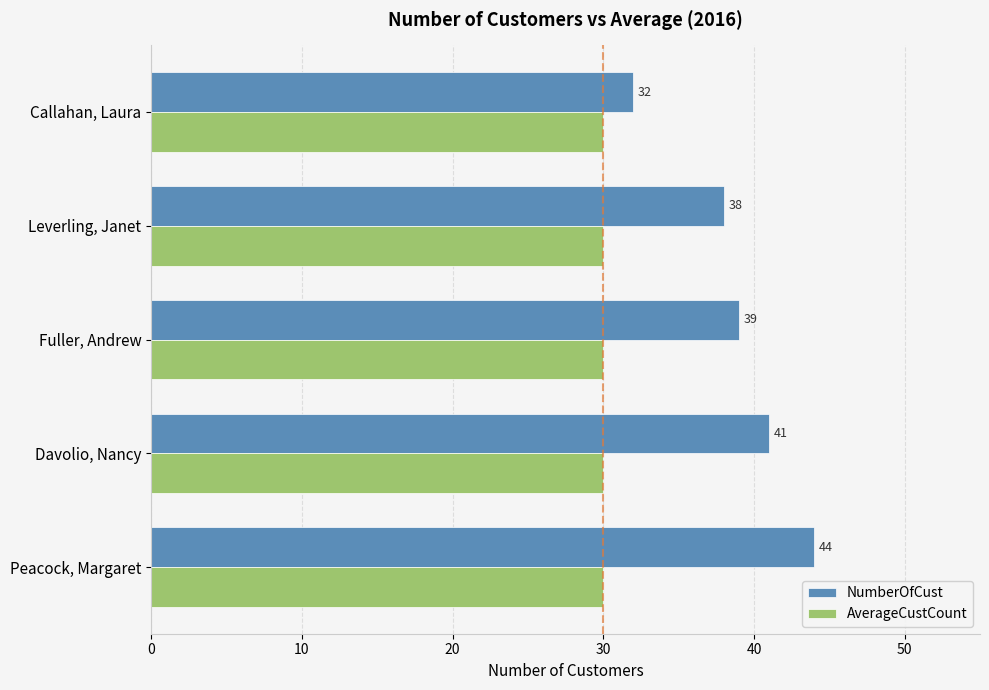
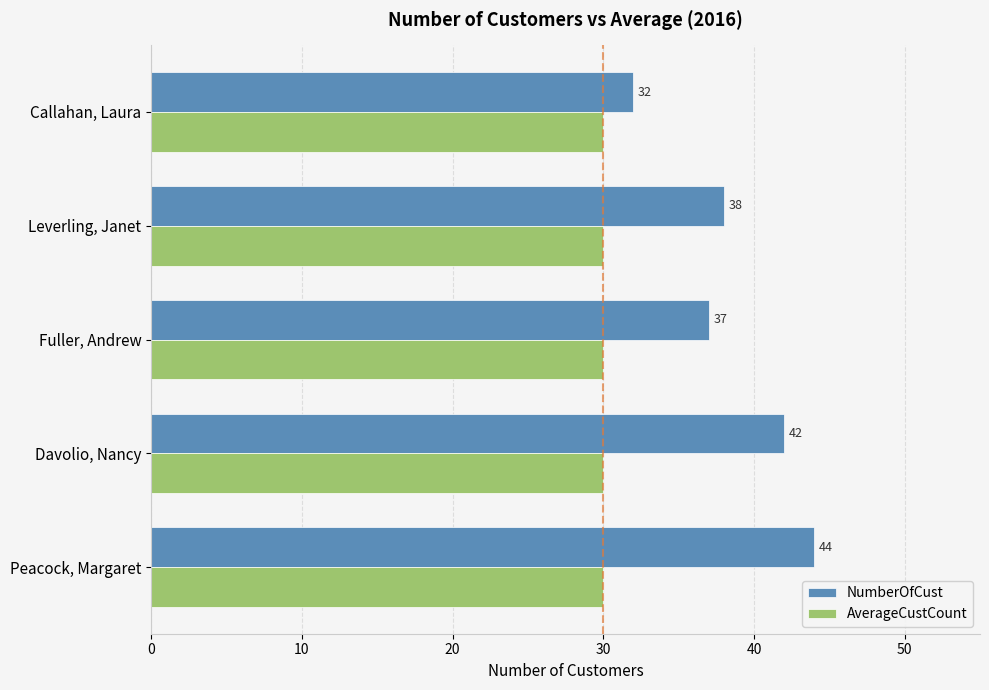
NumberOfCust, Fuller, Andrew: 39 -> 37
NumberOfCust, Davolio, Nancy: 41 -> 42
